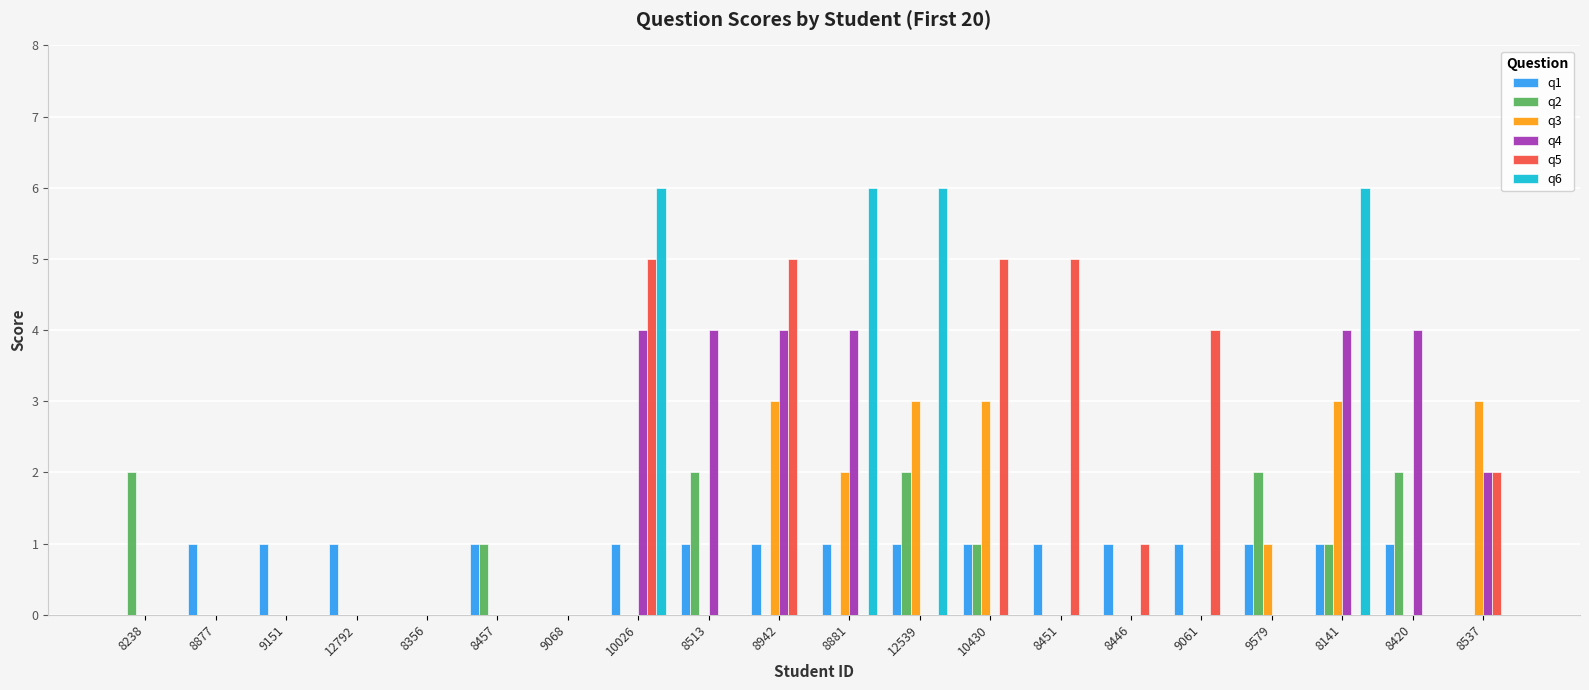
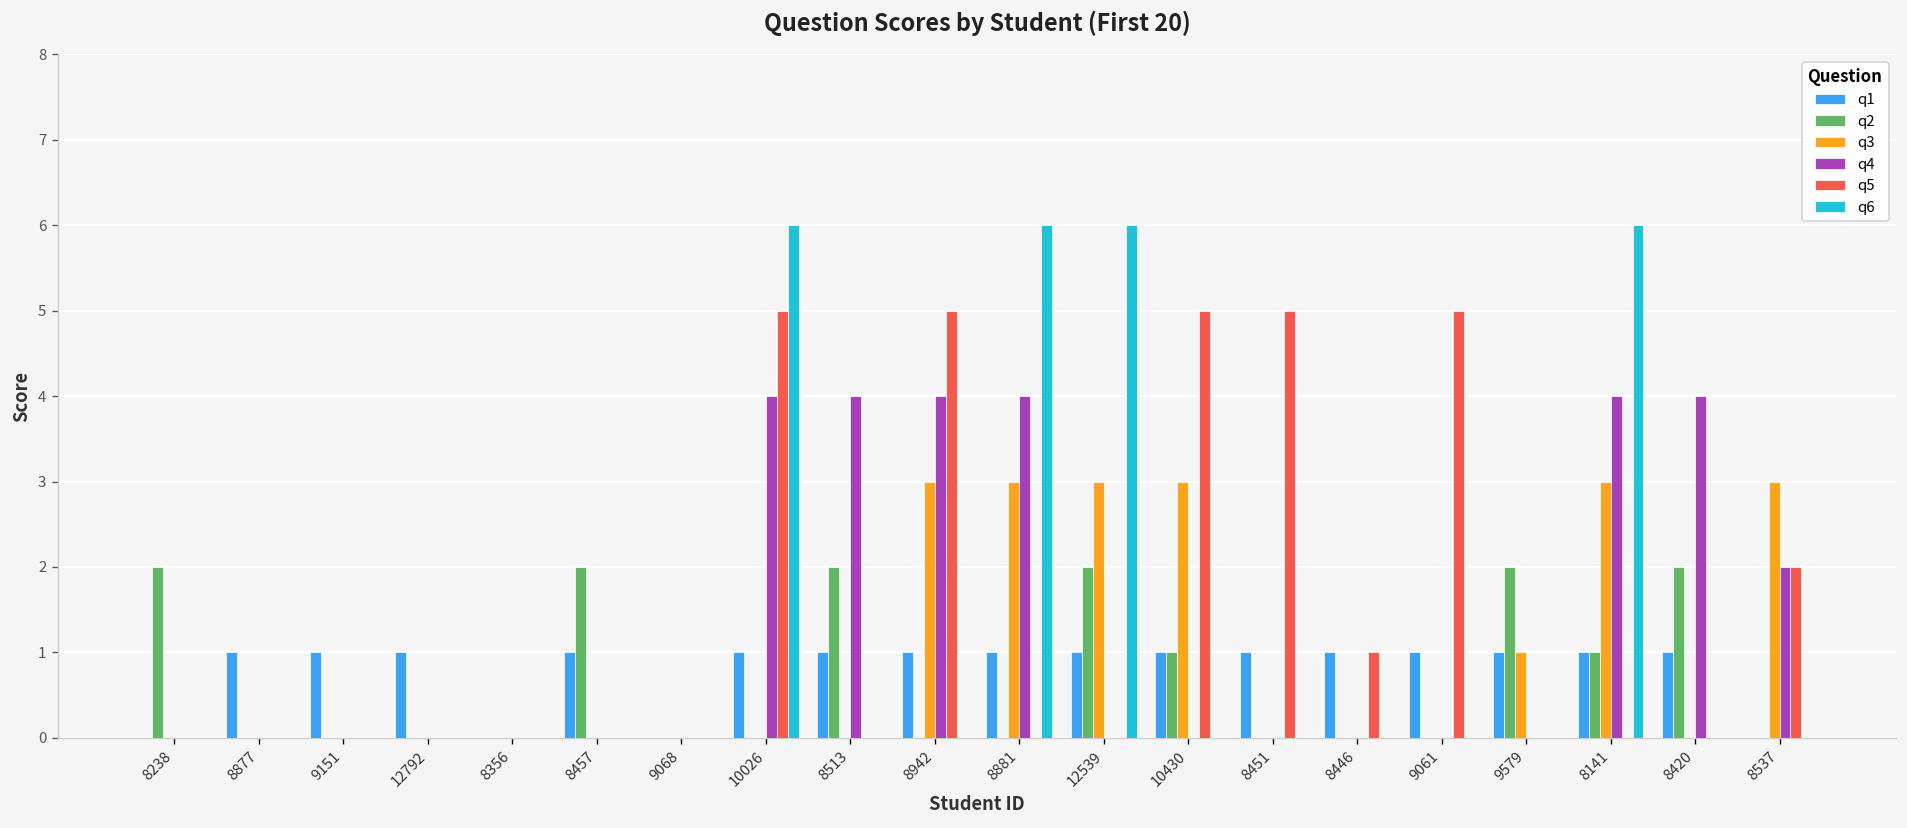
q2, 8457: 1 -> 2
q3, 8881: 2 -> 3
q5, 9061: 4 -> 5
